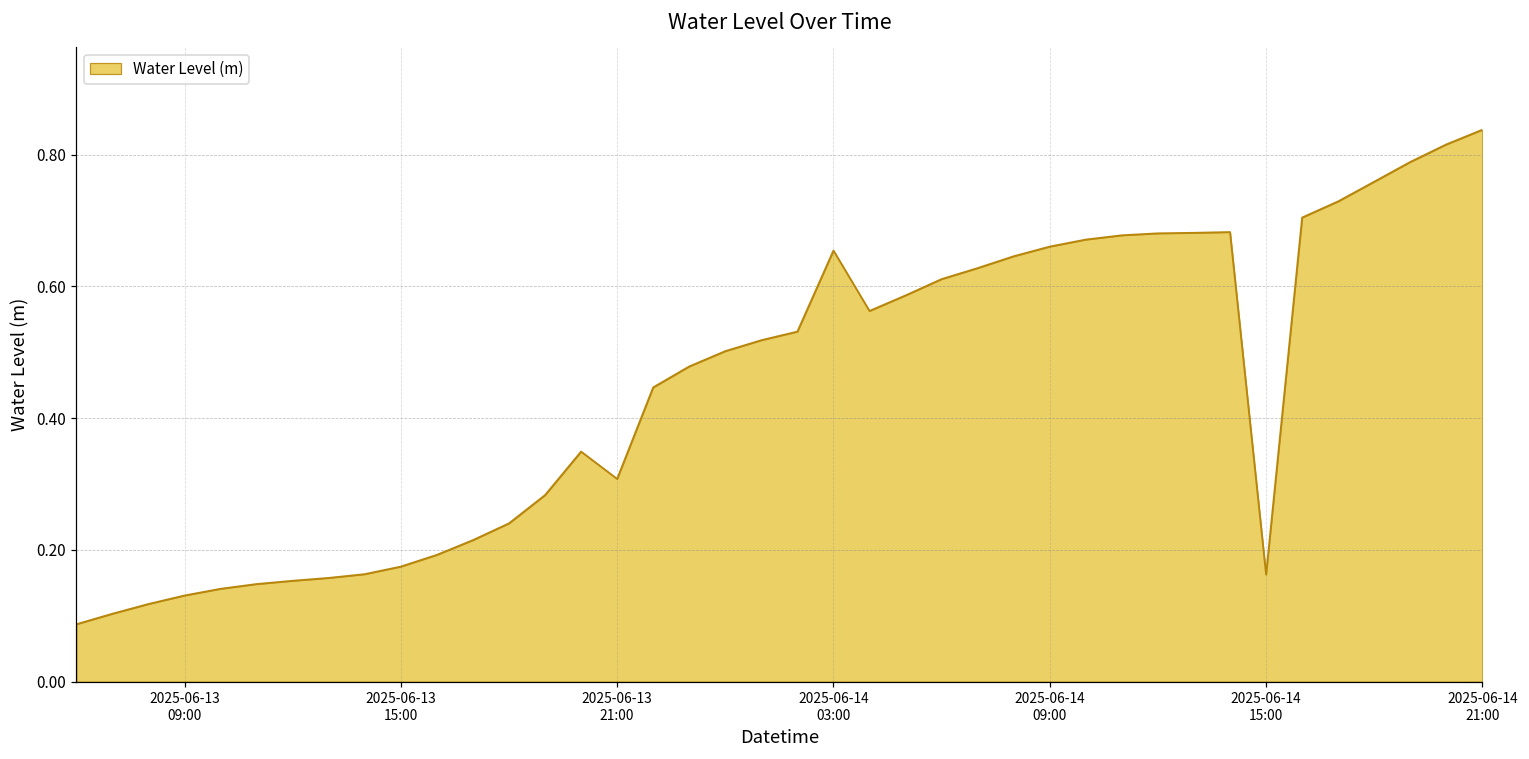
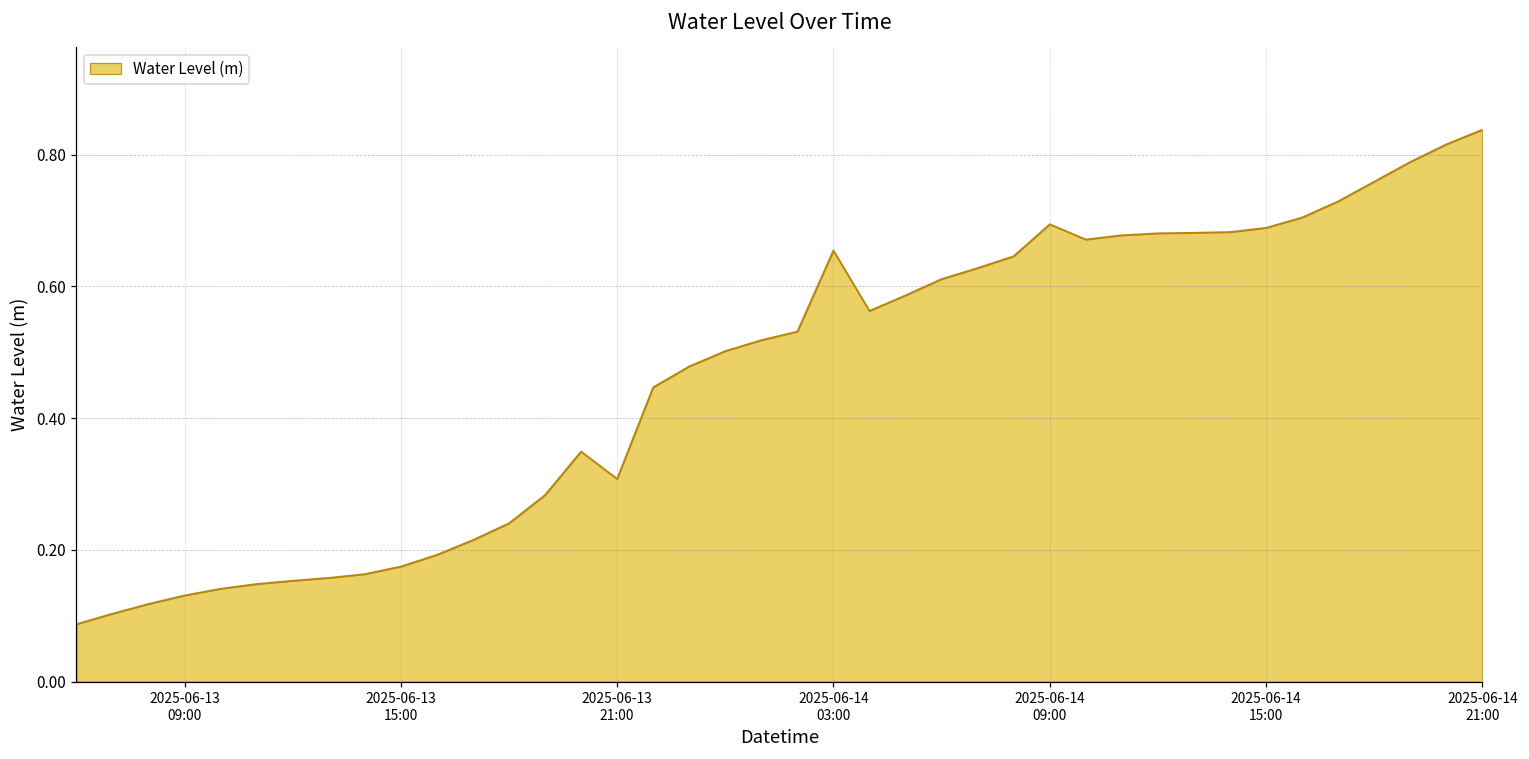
2025-06-14 09:00: 0.66 -> 0.69
2025-06-14 15:00: 0.16 -> 0.69
